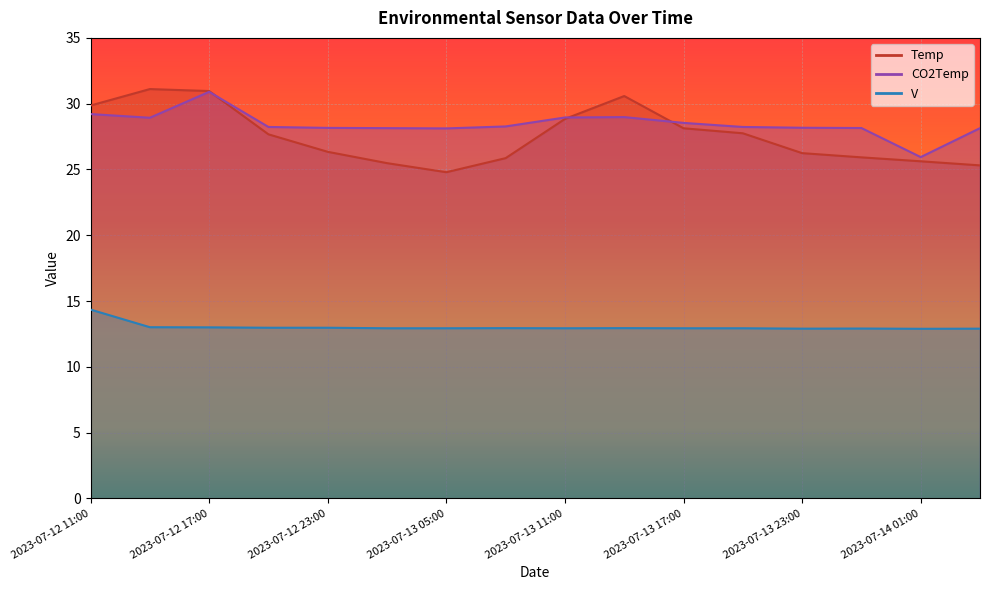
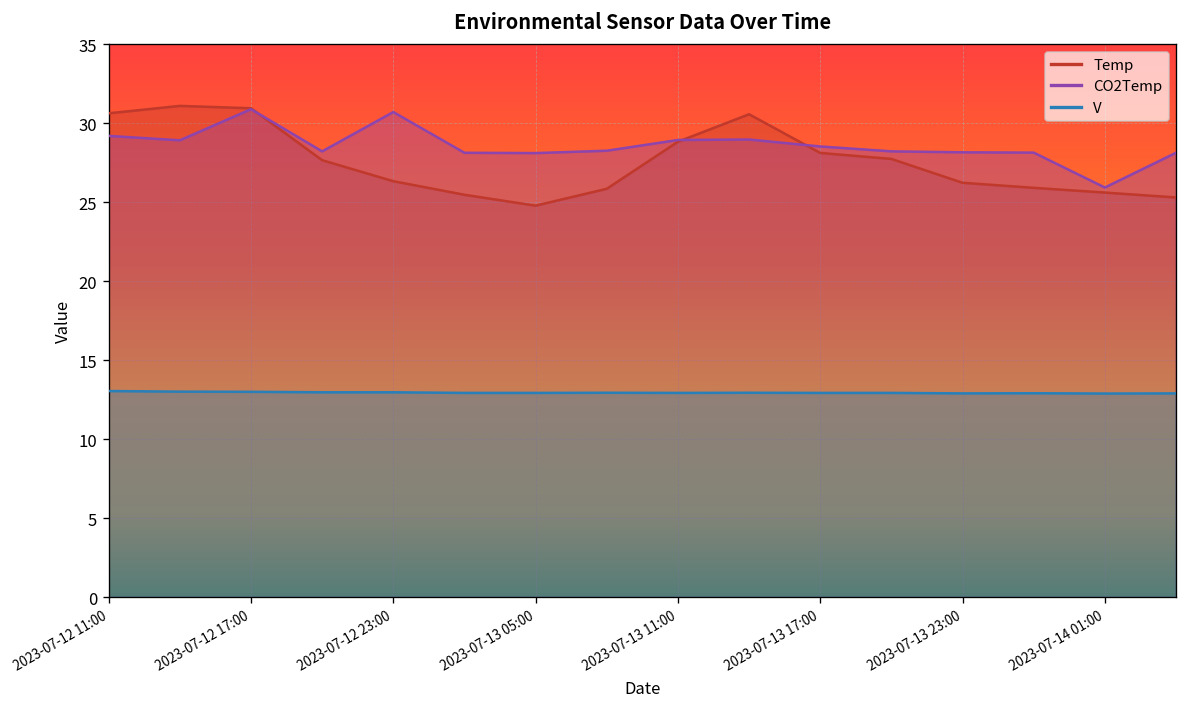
Temp, 2023-07-12 11:00: 29.9 -> 30.6
V, 2023-07-12 11:00: 14.4 -> 13.1
CO2Temp, 2023-07-12 23:00: 28.2 -> 30.7
